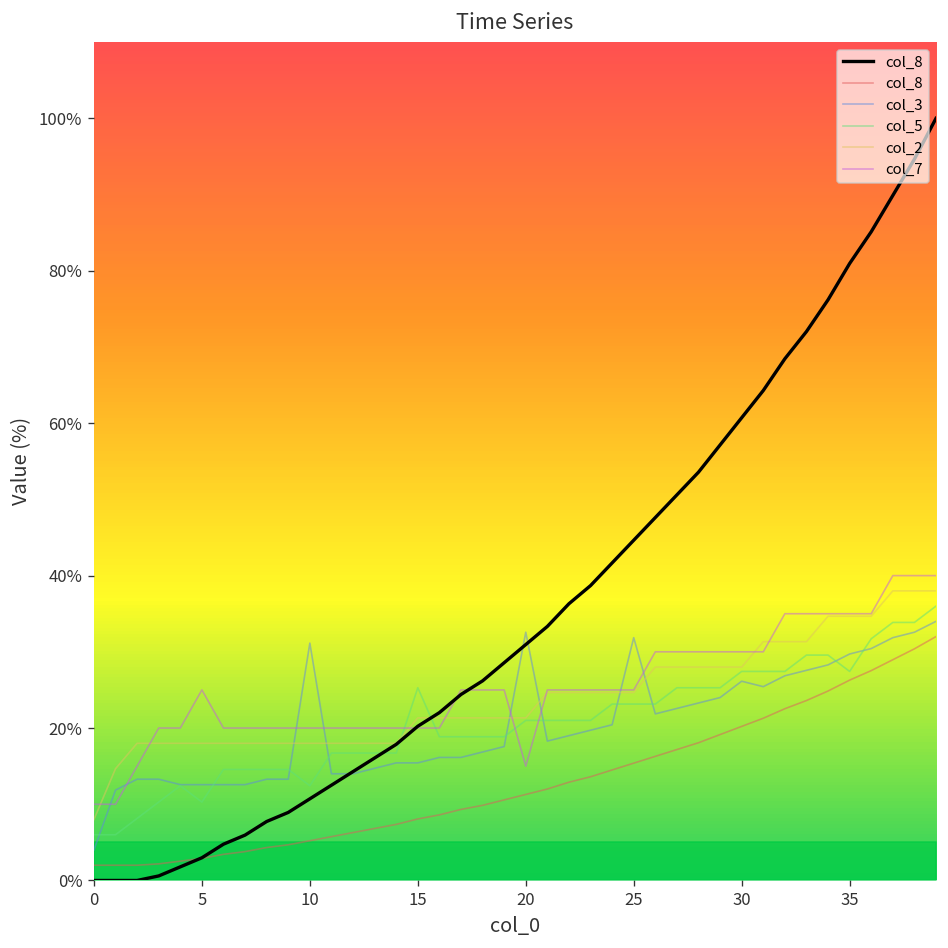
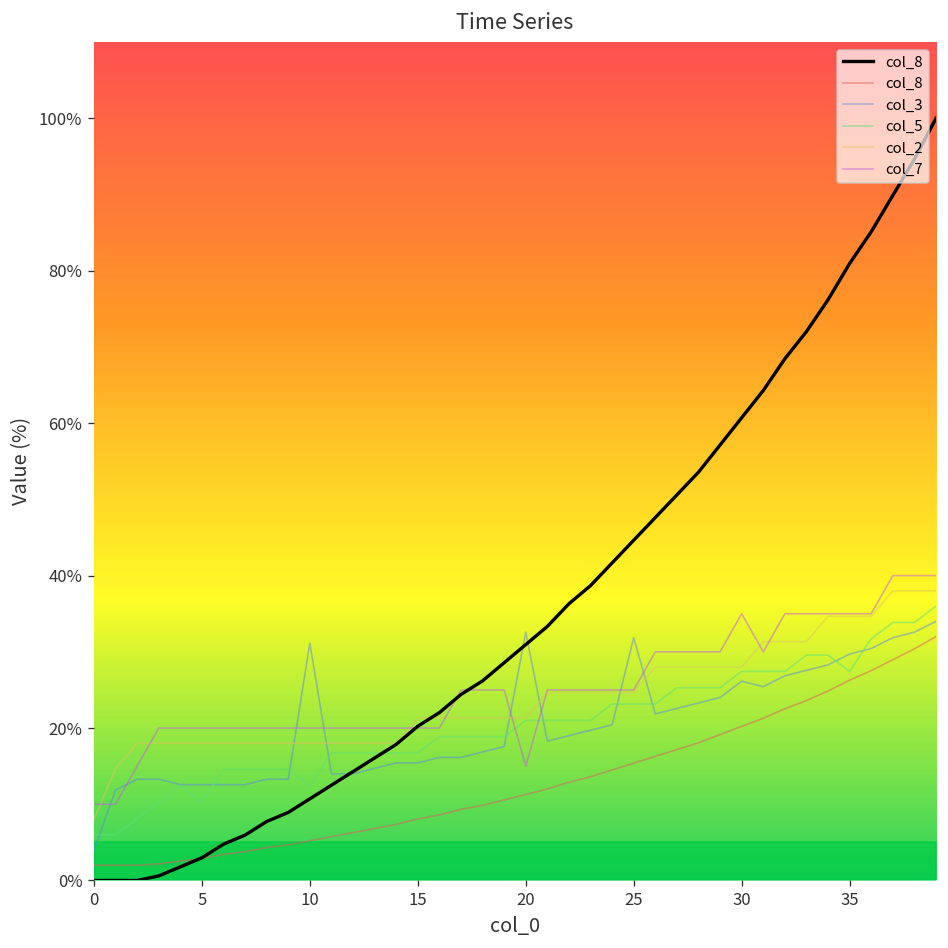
col_7, 5: 25% -> 20%
col_5, 15: 25% -> 17%
col_7, 30: 30% -> 35%
